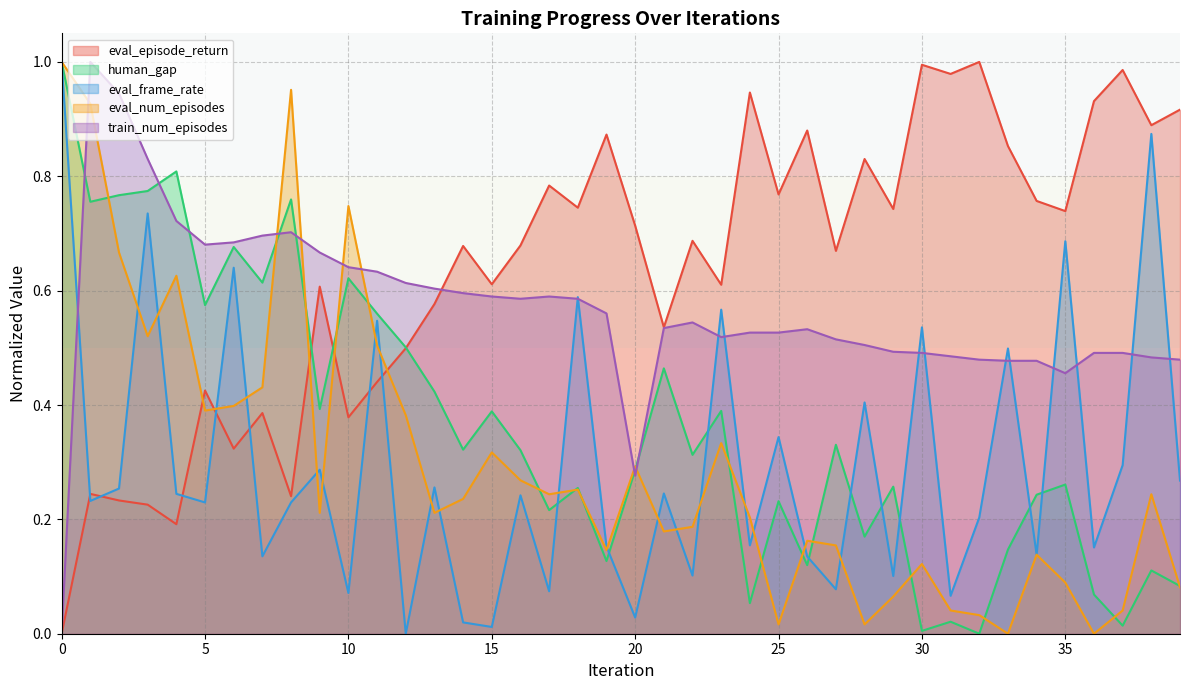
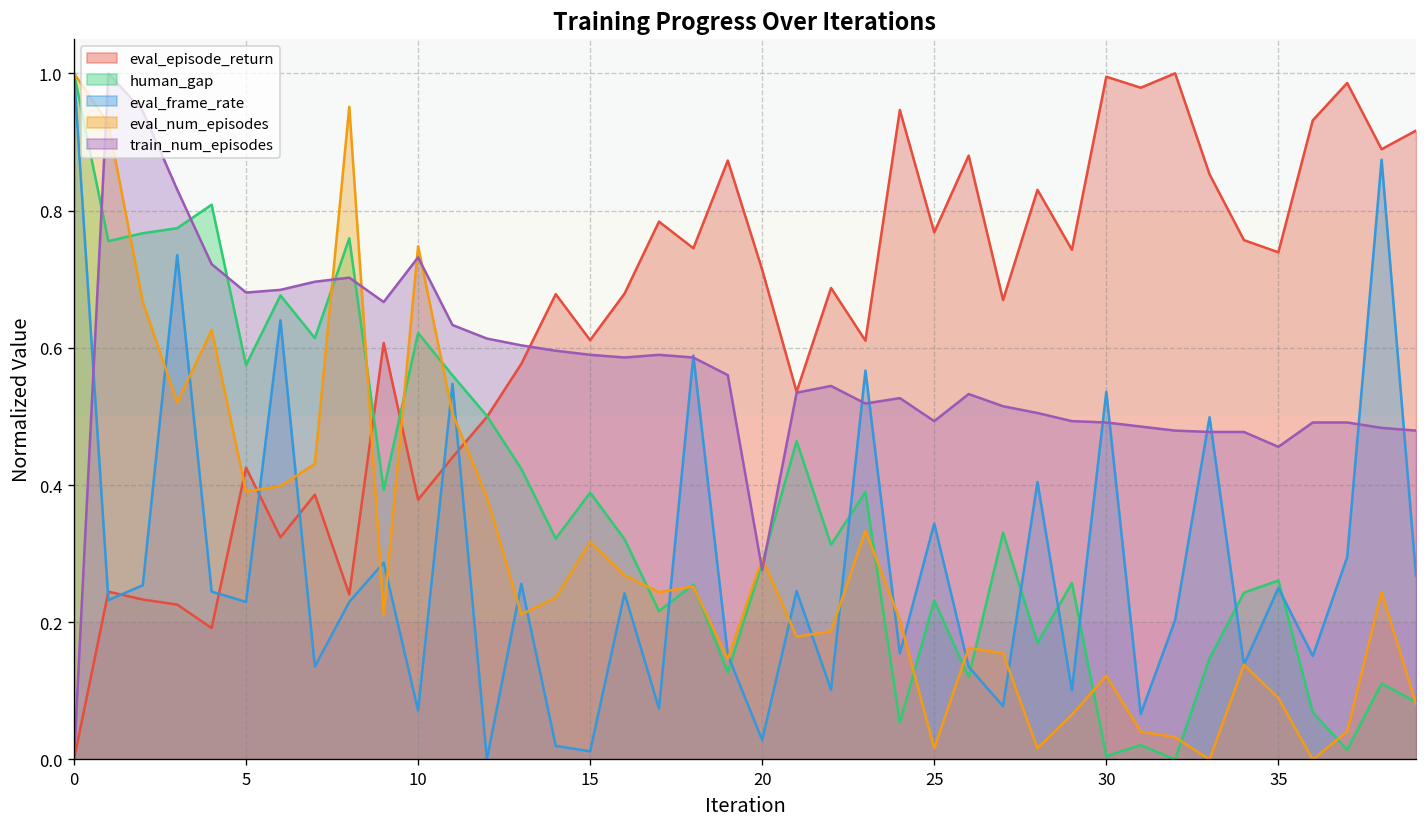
train_num_episodes, 10: 0.64 -> 0.73
train_num_episodes, 25: 0.53 -> 0.49
eval_frame_rate, 35: 0.69 -> 0.25
